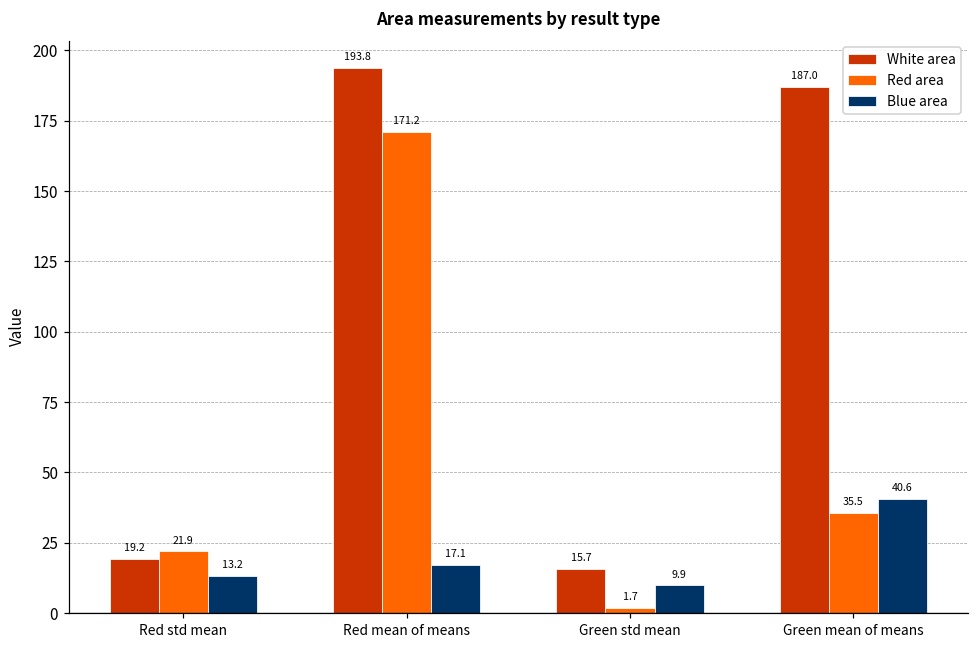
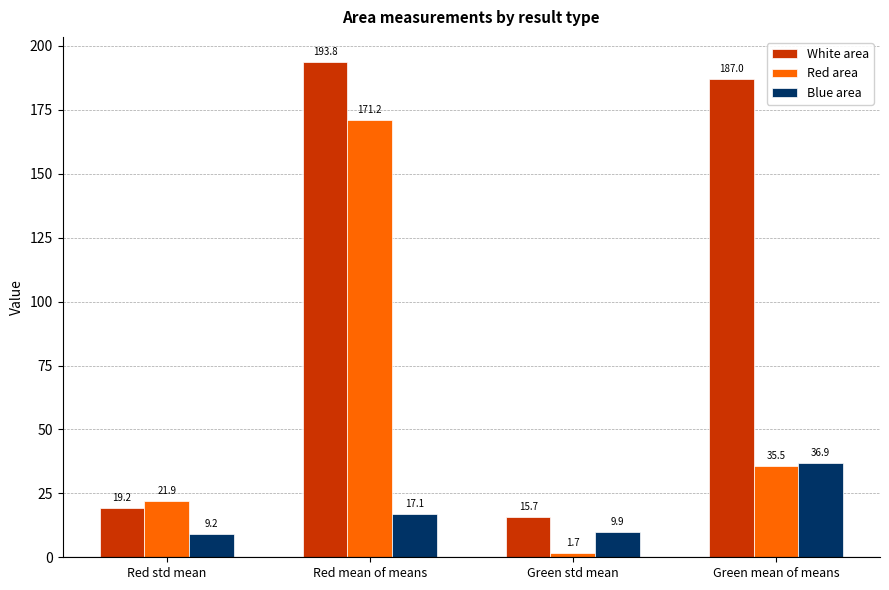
Blue area, Red std mean: 13.2 -> 9.2
Blue area, Green mean of means: 40.6 -> 36.9
